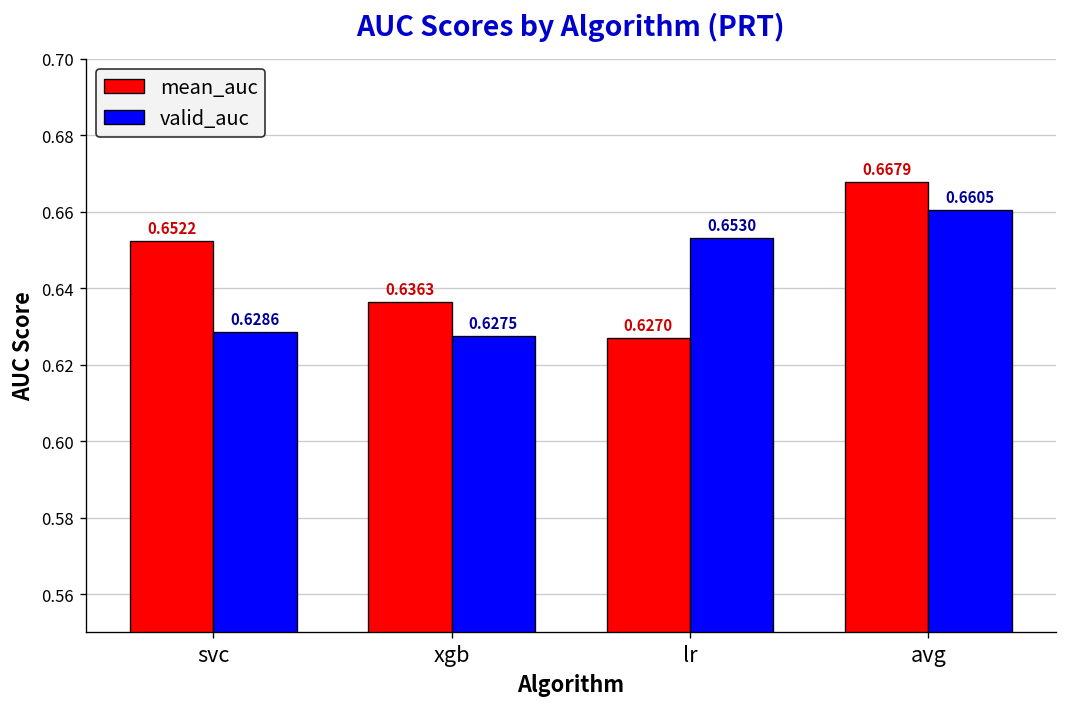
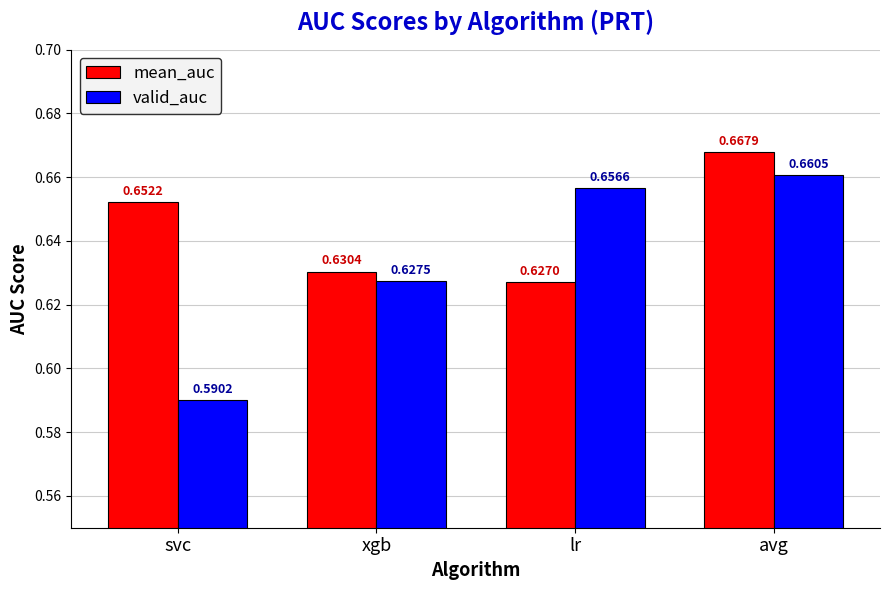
valid_auc, svc: 0.6286 -> 0.5902
mean_auc, xgb: 0.6363 -> 0.6304
valid_auc, lr: 0.6530 -> 0.6566
